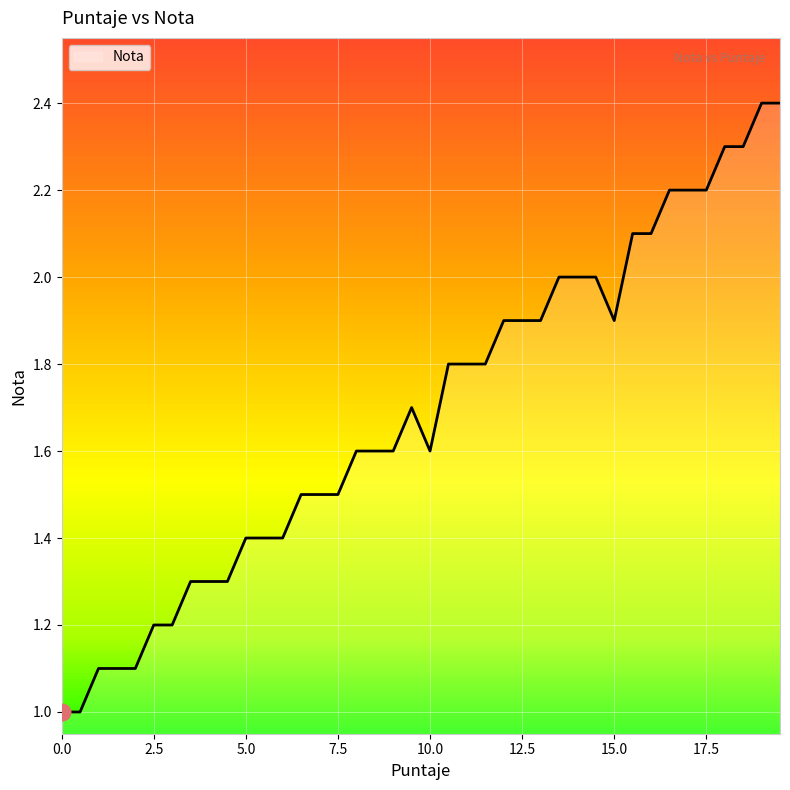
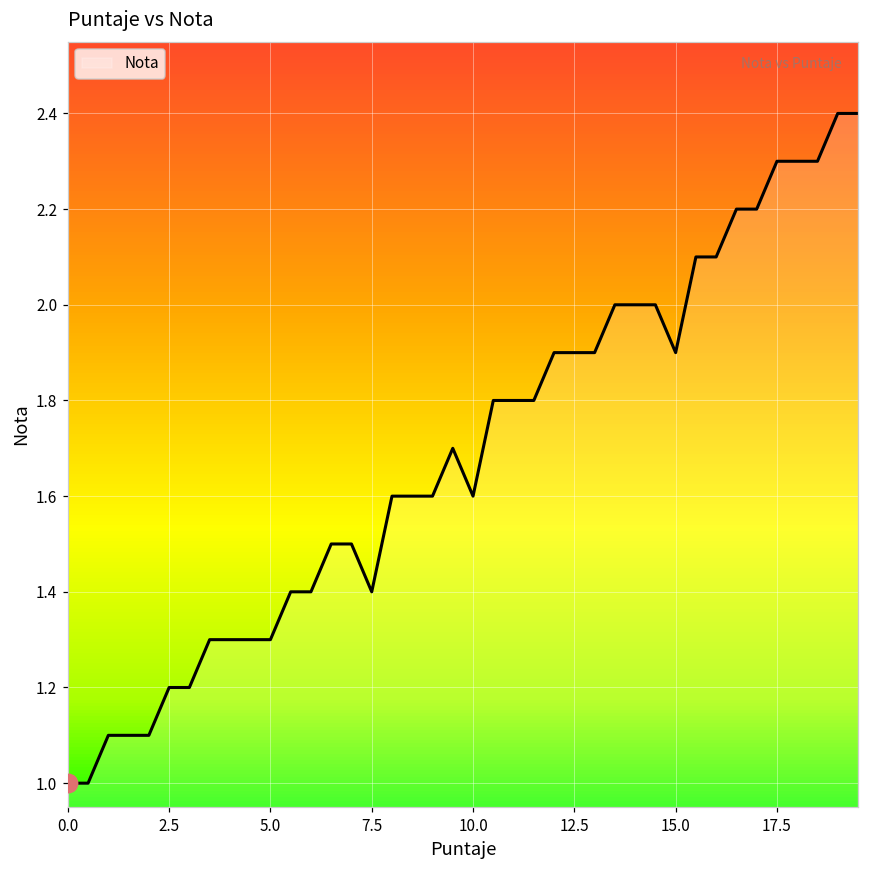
Nota, 5.0: 1.4 -> 1.3
Nota, 7.5: 1.5 -> 1.4
Nota, 17.5: 2.2 -> 2.3
